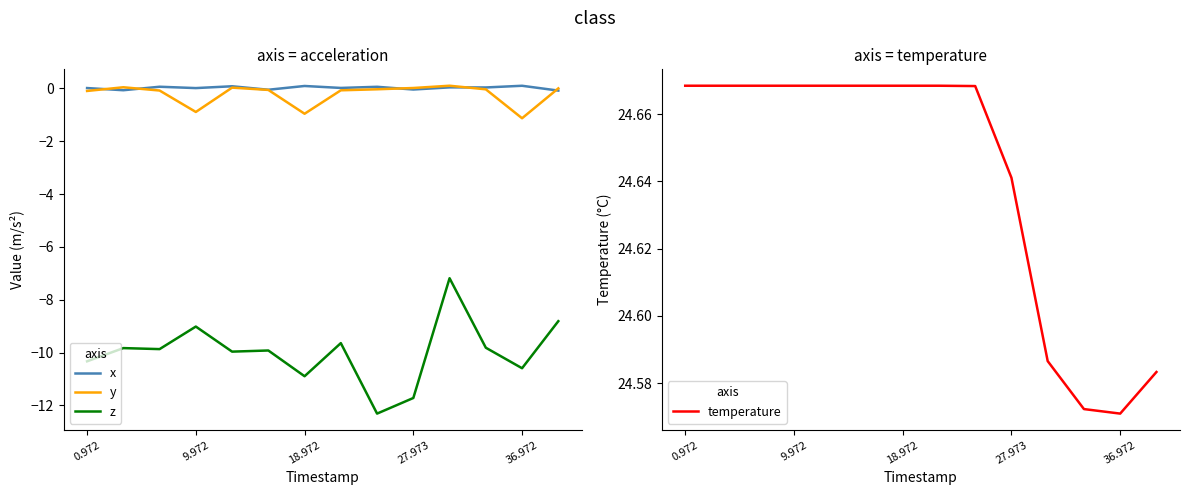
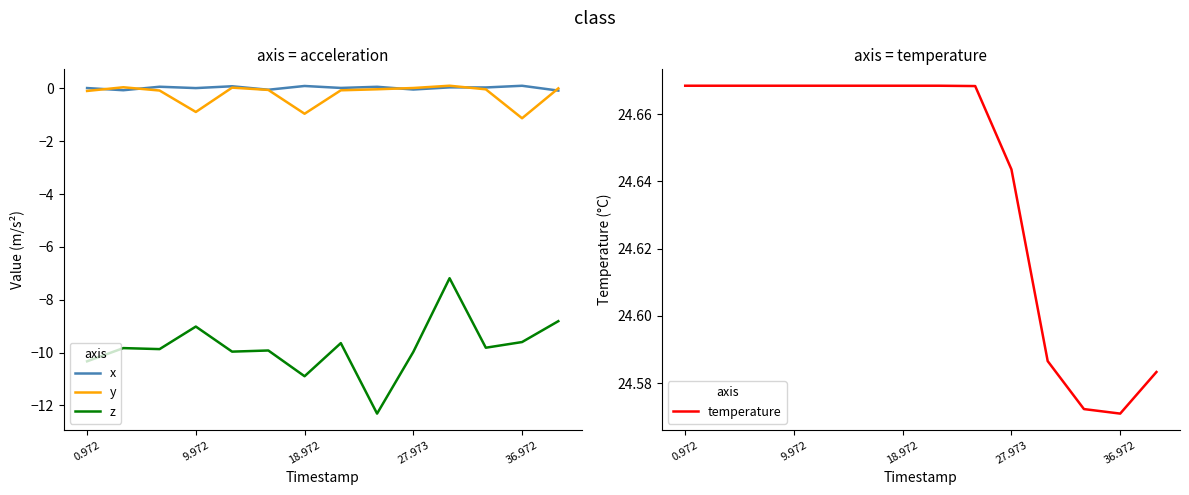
axis = acceleration, z, 27.973: -11.7 -> -10.0
axis = acceleration, z, 36.972: -10.6 -> -9.6
axis = temperature, 27.973: 24.641 -> 24.644
